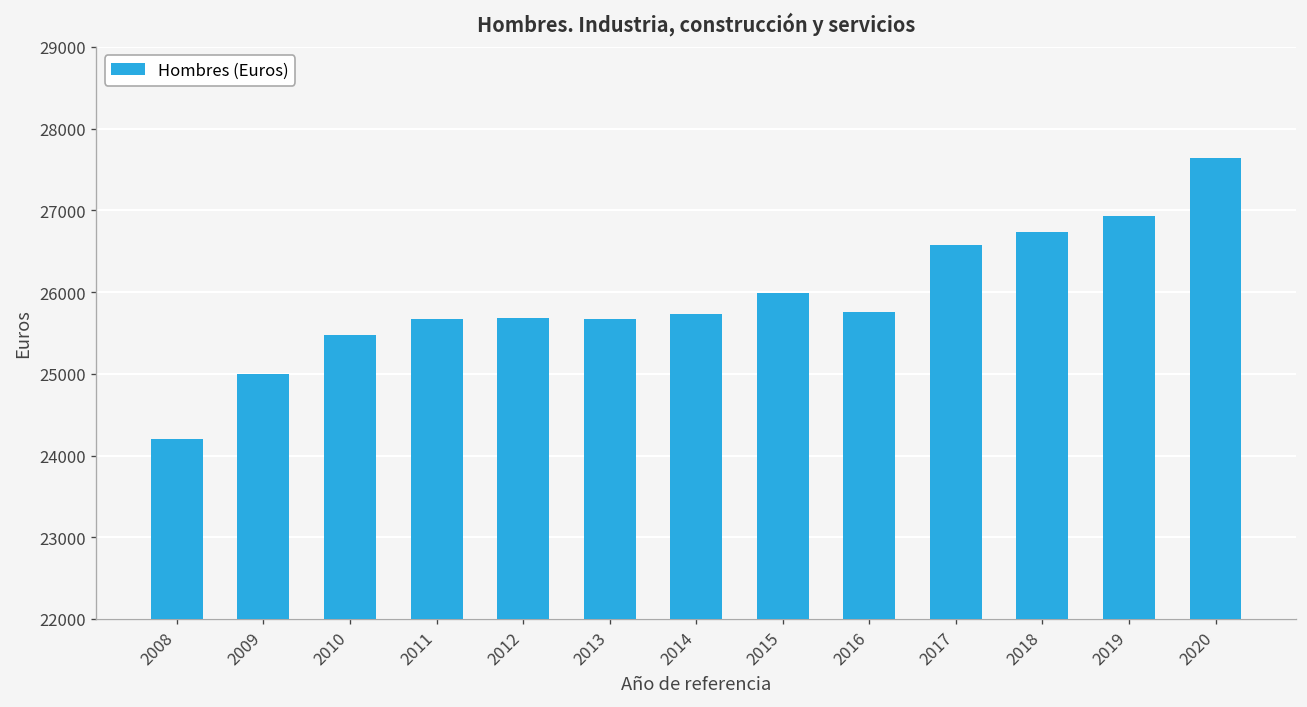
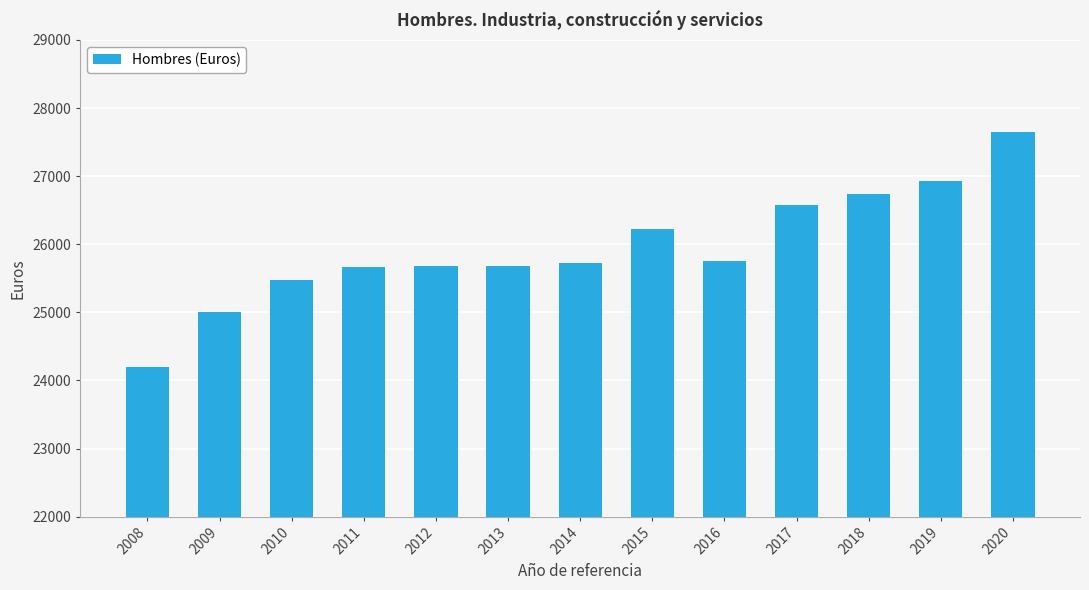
2015: 26000 -> 26200
